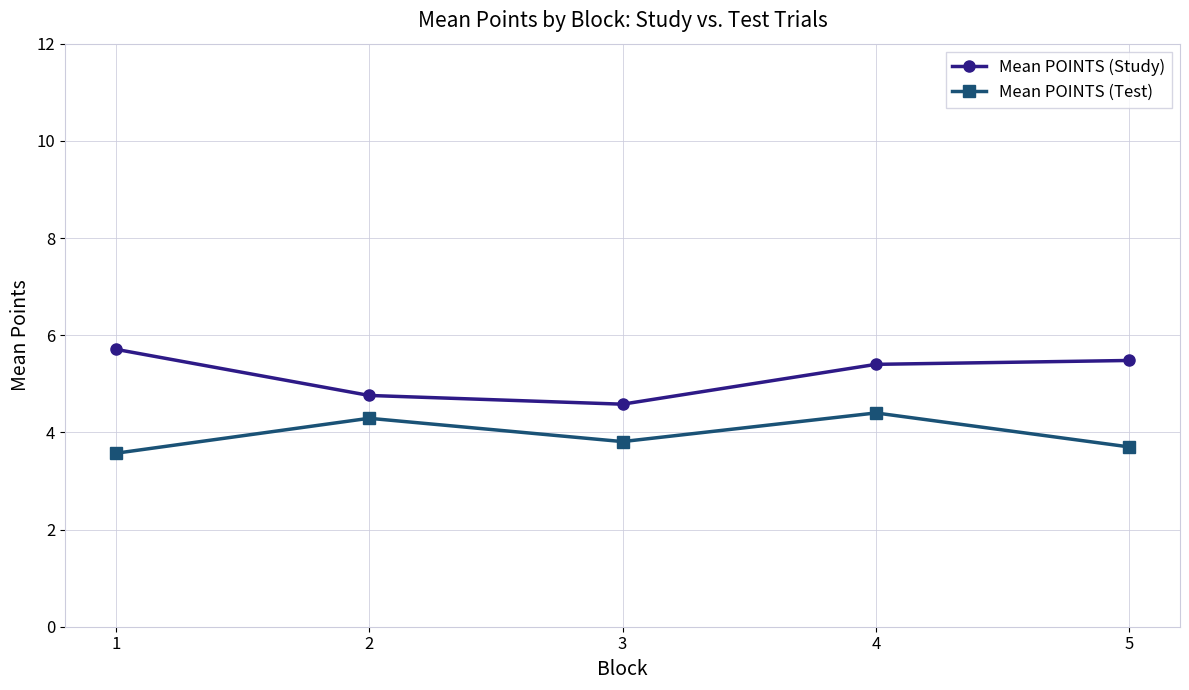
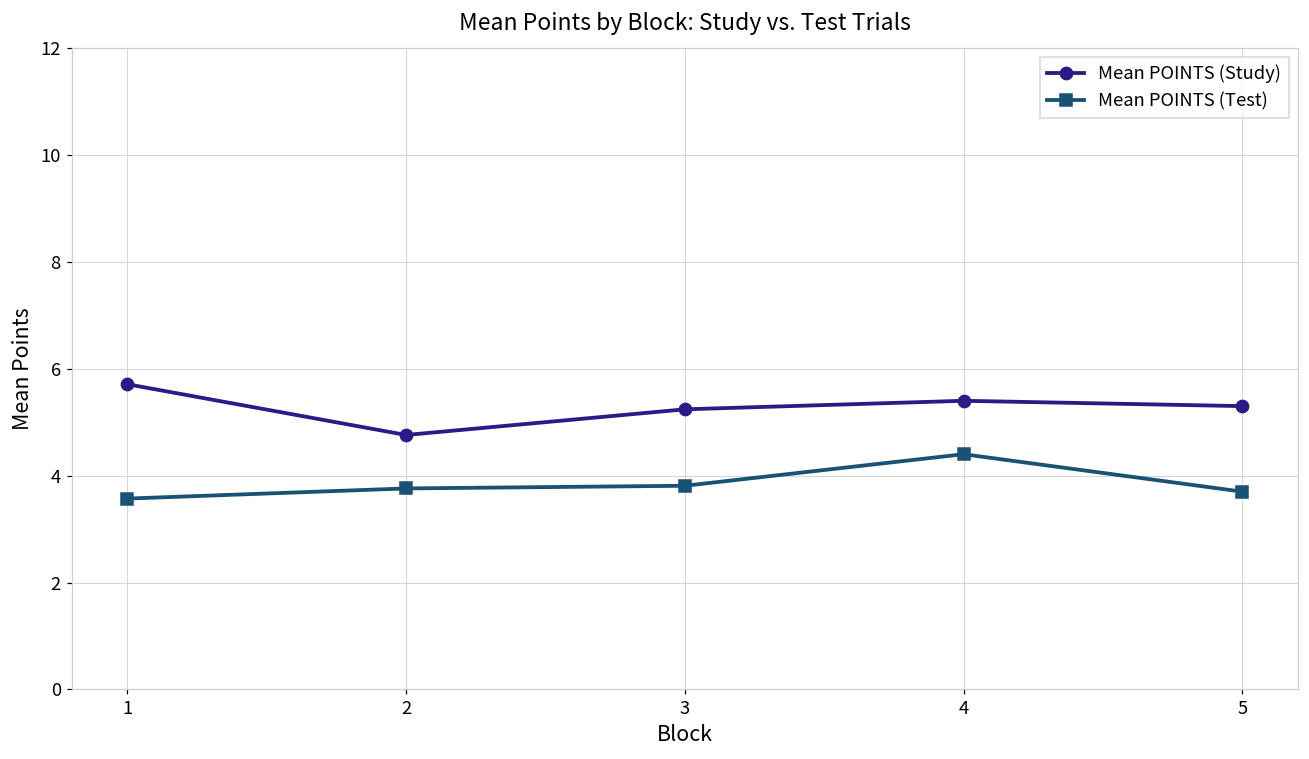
Mean POINTS (Test), 2: 4.3 -> 3.8
Mean POINTS (Study), 3: 4.6 -> 5.2
Mean POINTS (Study), 5: 5.5 -> 5.3
